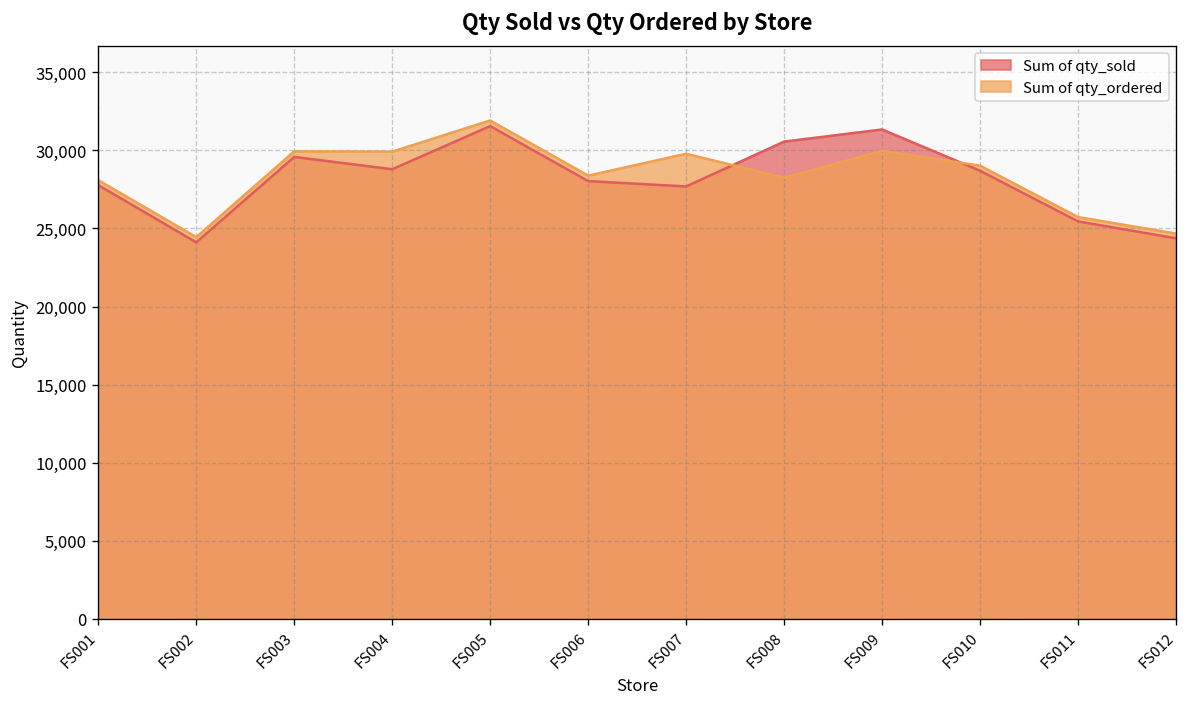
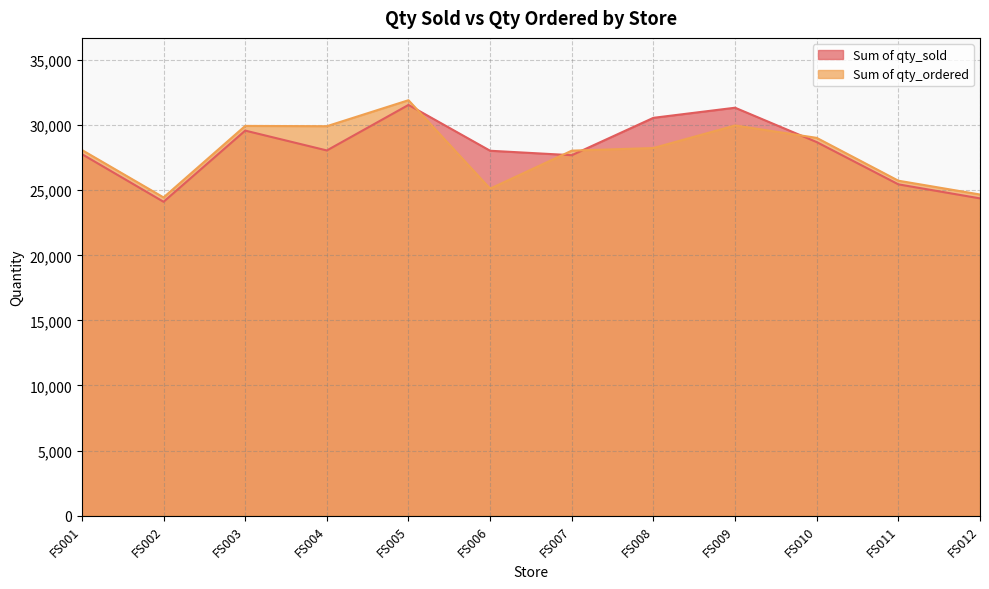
Sum of qty_sold, FS004: 28,800 -> 28,100
Sum of qty_ordered, FS006: 28,400 -> 25,100
Sum of qty_ordered, FS007: 29,800 -> 28,000
